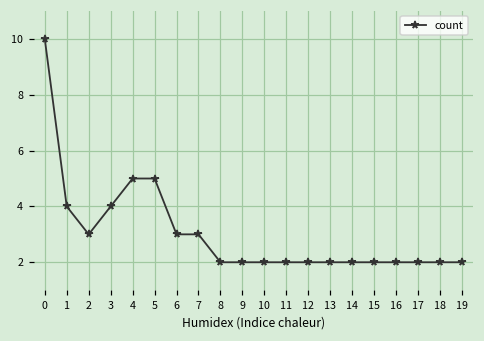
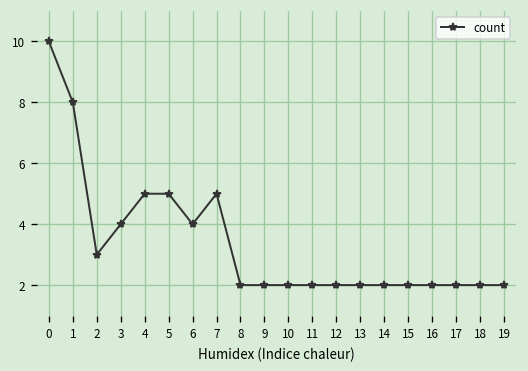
1: 4 -> 8
6: 3 -> 4
7: 3 -> 5
